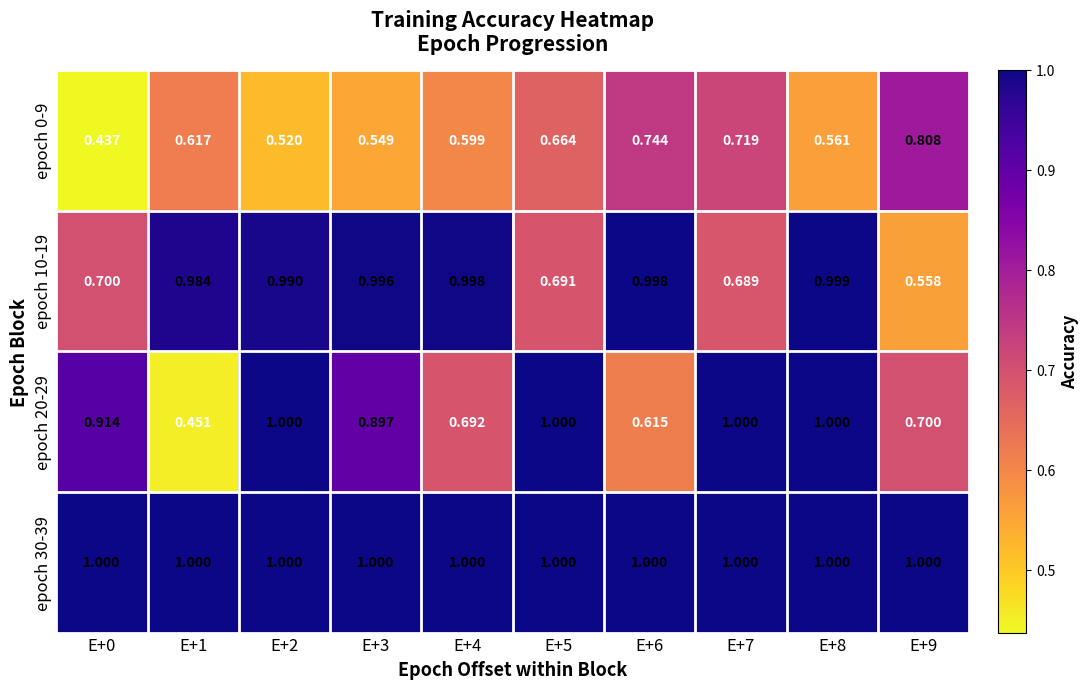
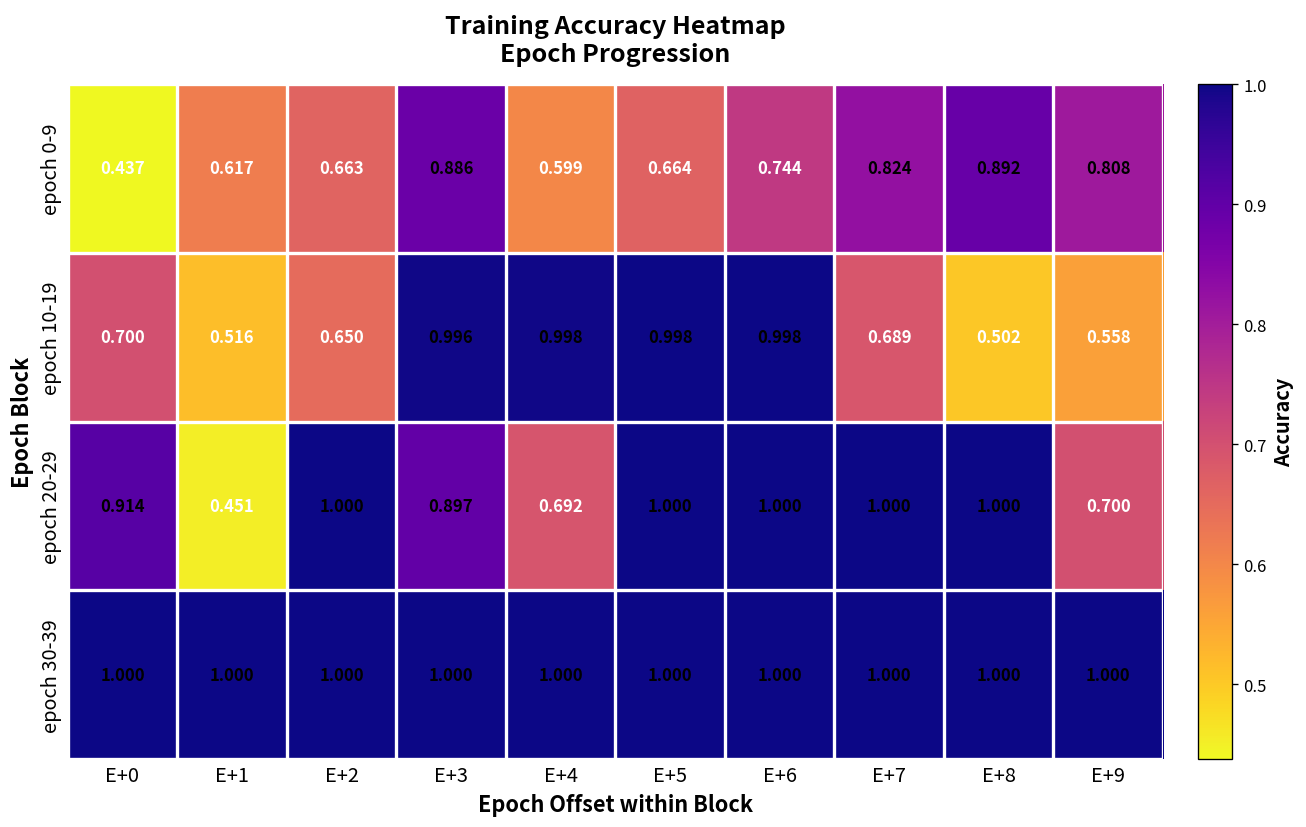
epoch 0-9, E+2: 0.520 -> 0.663
epoch 0-9, E+3: 0.549 -> 0.886
epoch 0-9, E+7: 0.719 -> 0.824
epoch 0-9, E+8: 0.561 -> 0.892
epoch 10-19, E+1: 0.984 -> 0.516
epoch 10-19, E+2: 0.990 -> 0.650
epoch 10-19, E+5: 0.691 -> 0.998
epoch 10-19, E+8: 0.999 -> 0.502
epoch 20-29, E+6: 0.615 -> 1.000
